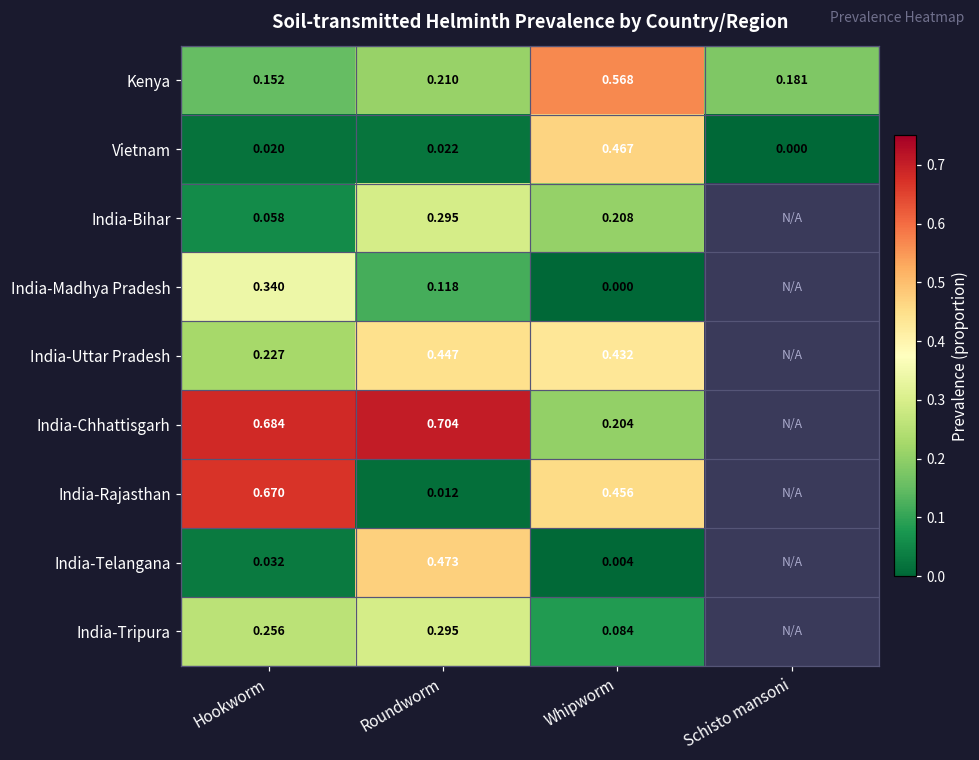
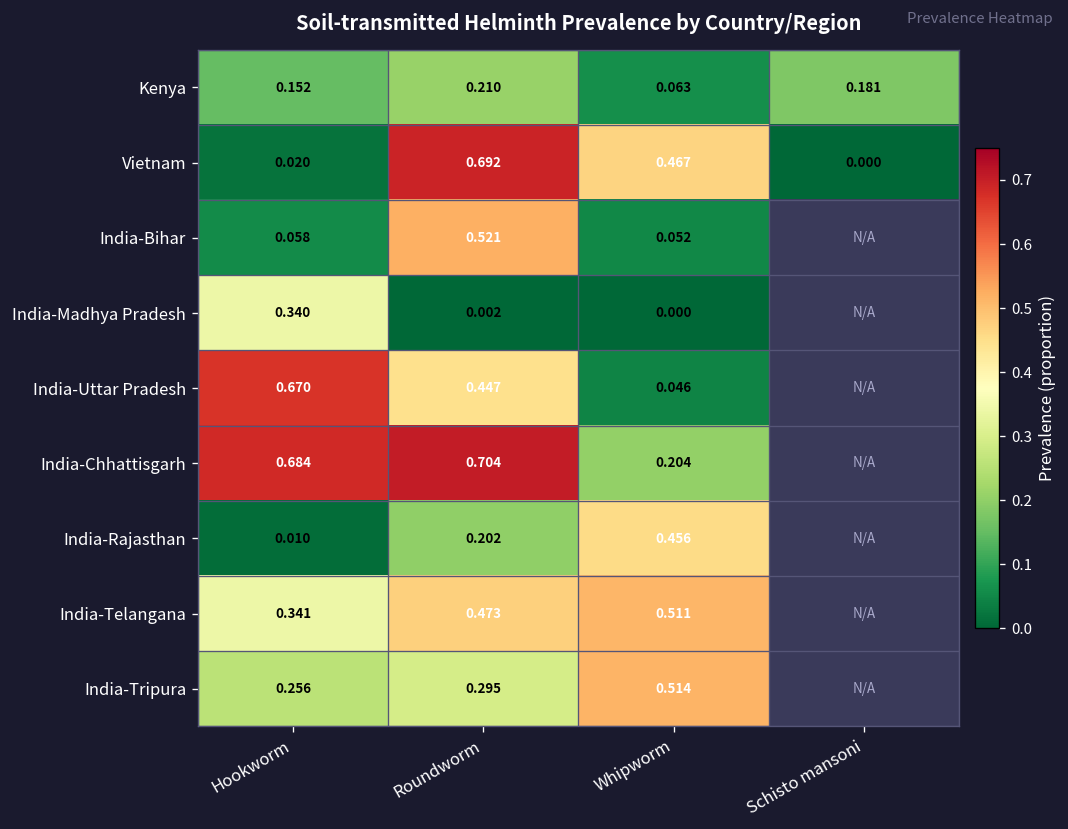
Kenya, Whipworm: 0.568 -> 0.063
Vietnam, Roundworm: 0.022 -> 0.692
India-Bihar, Roundworm: 0.295 -> 0.521
India-Bihar, Whipworm: 0.208 -> 0.052
India-Madhya Pradesh, Roundworm: 0.118 -> 0.002
India-Uttar Pradesh, Hookworm: 0.227 -> 0.670
India-Uttar Pradesh, Whipworm: 0.432 -> 0.046
India-Rajasthan, Hookworm: 0.670 -> 0.010
India-Rajasthan, Roundworm: 0.012 -> 0.202
India-Telangana, Hookworm: 0.032 -> 0.341
India-Telangana, Whipworm: 0.004 -> 0.511
India-Tripura, Whipworm: 0.084 -> 0.514
